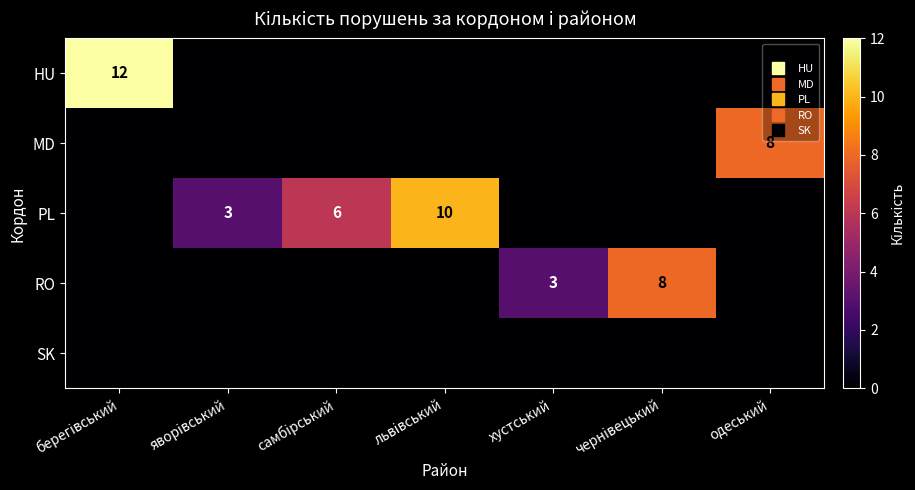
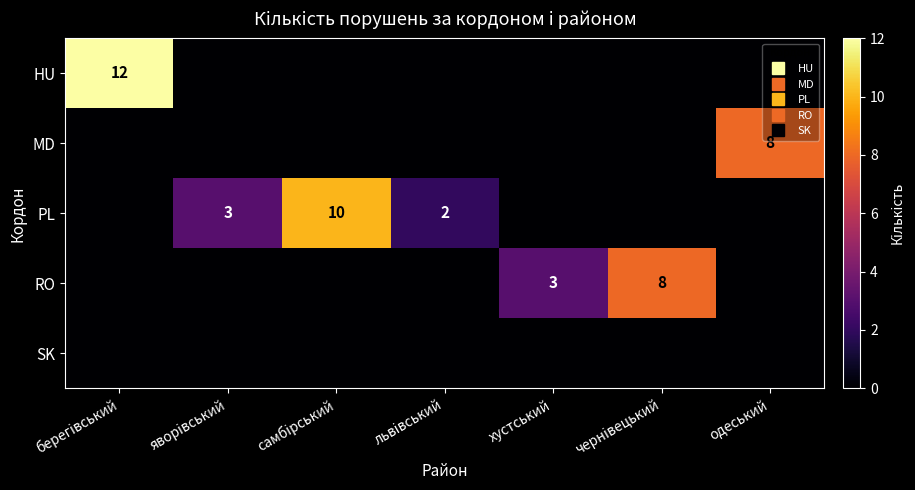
PL, самбірський: 6 -> 10
PL, львівський: 10 -> 2
